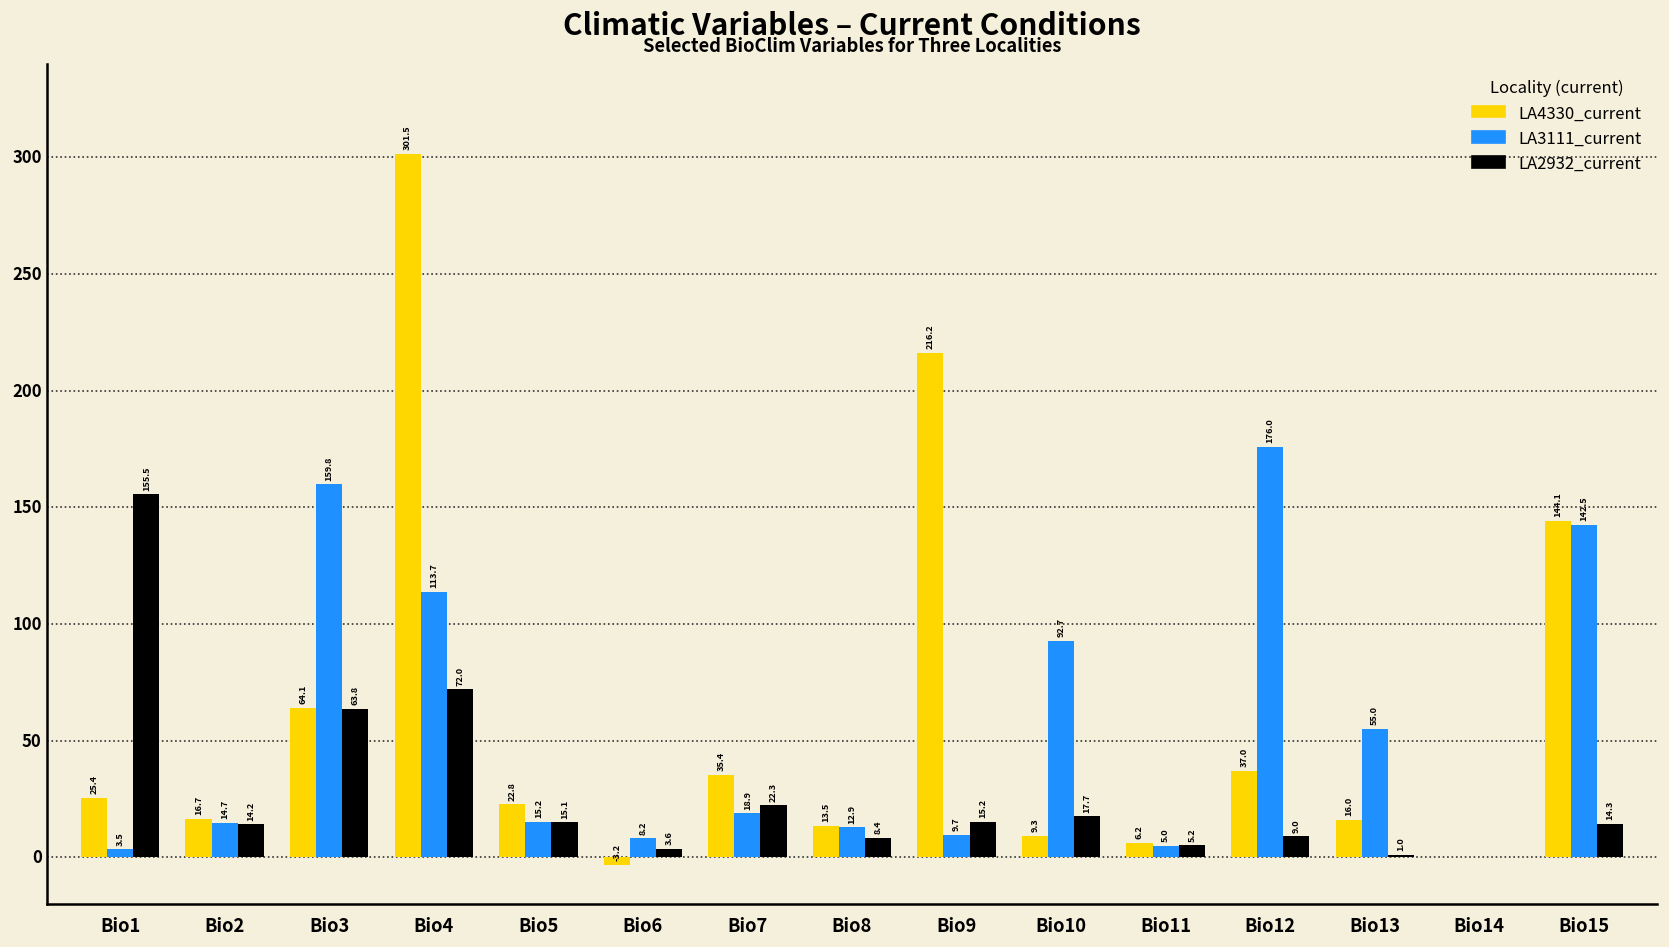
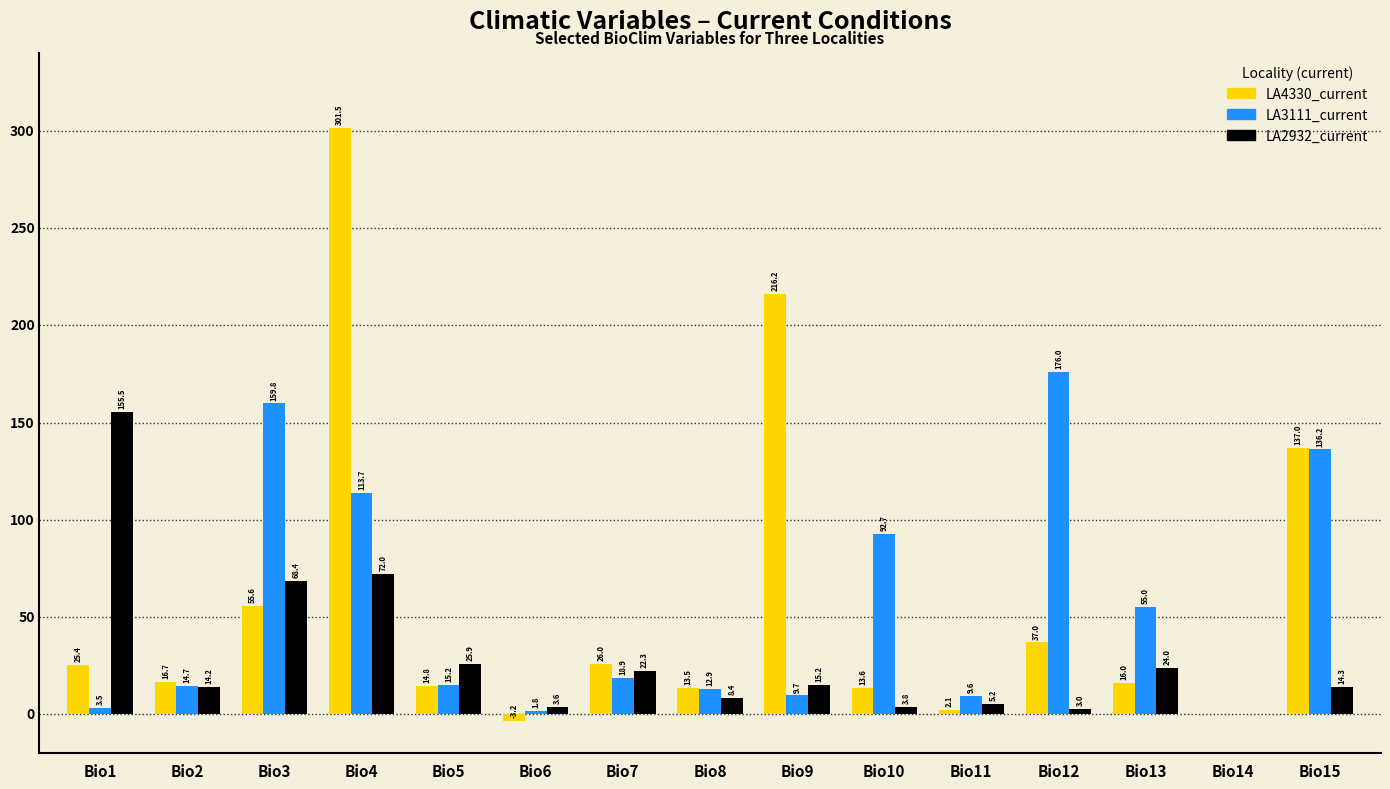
LA4330_current, Bio3: 64.1 -> 55.6
LA2932_current, Bio3: 63.8 -> 68.4
LA4330_current, Bio5: 22.8 -> 14.8
LA2932_current, Bio5: 15.1 -> 25.9
LA3111_current, Bio6: 8.2 -> 1.8
LA4330_current, Bio7: 35.4 -> 26.0
LA4330_current, Bio10: 9.3 -> 13.6
LA2932_current, Bio10: 17.7 -> 3.8
LA4330_current, Bio11: 6.2 -> 2.1
LA3111_current, Bio11: 5.0 -> 9.6
LA2932_current, Bio12: 9.0 -> 3.0
LA2932_current, Bio13: 1.0 -> 24.0
LA4330_current, Bio15: 144.1 -> 137.0
LA3111_current, Bio15: 142.5 -> 136.2
